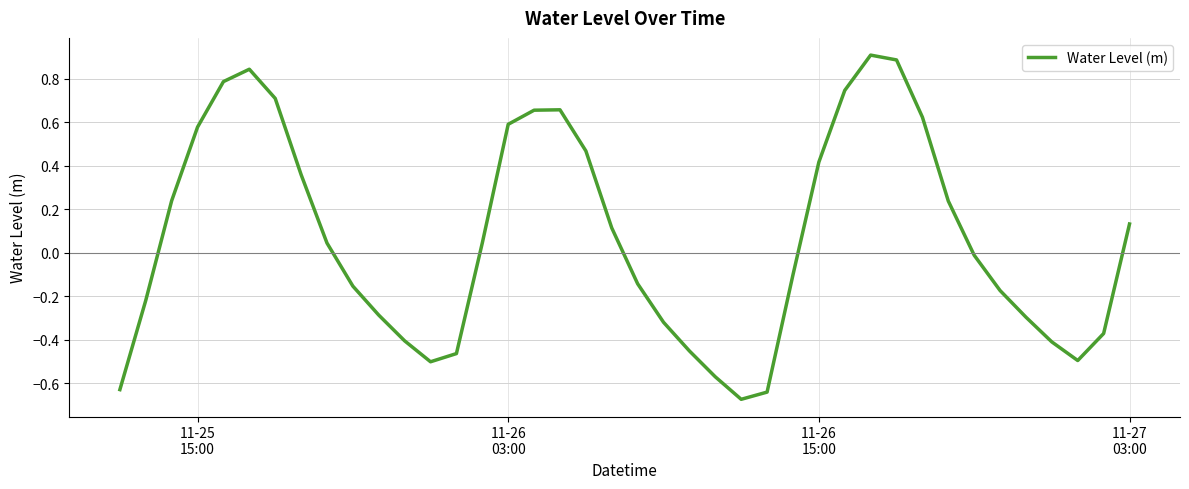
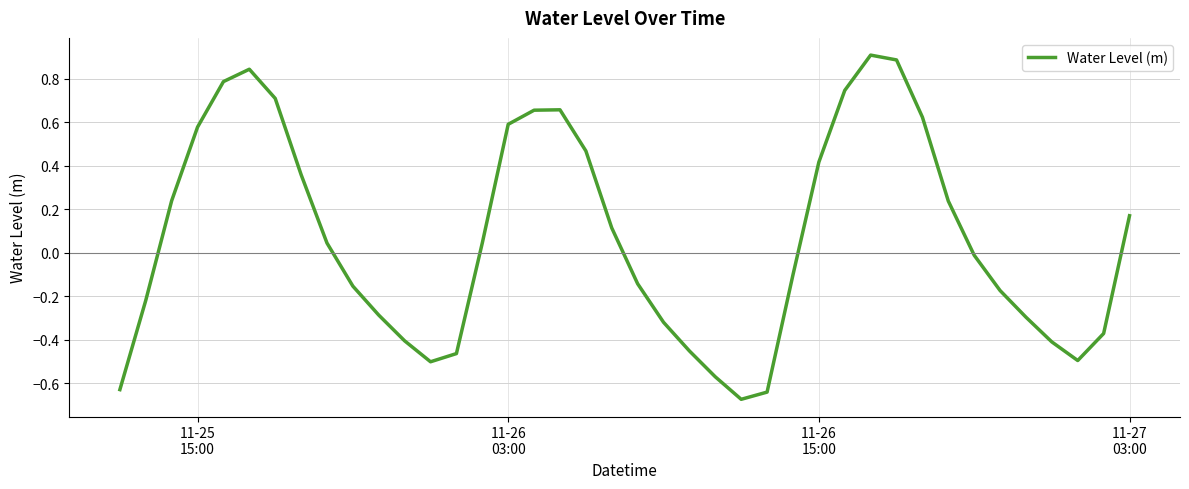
11-27 03:00: 0.13 -> 0.17
